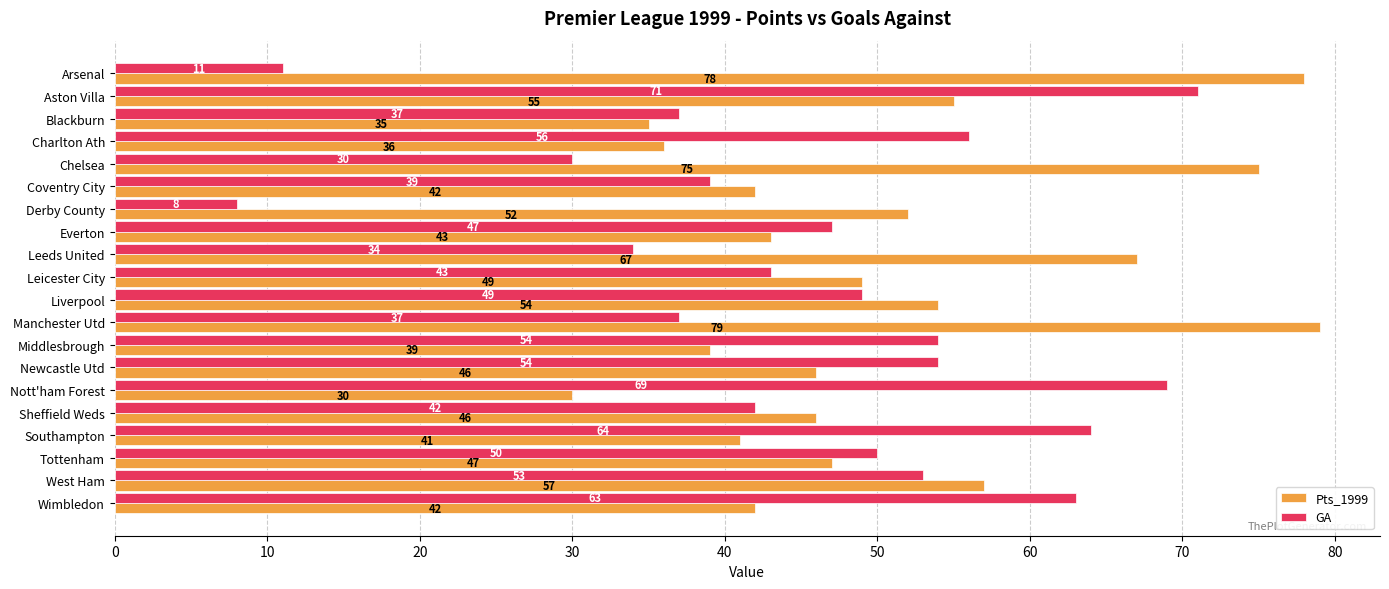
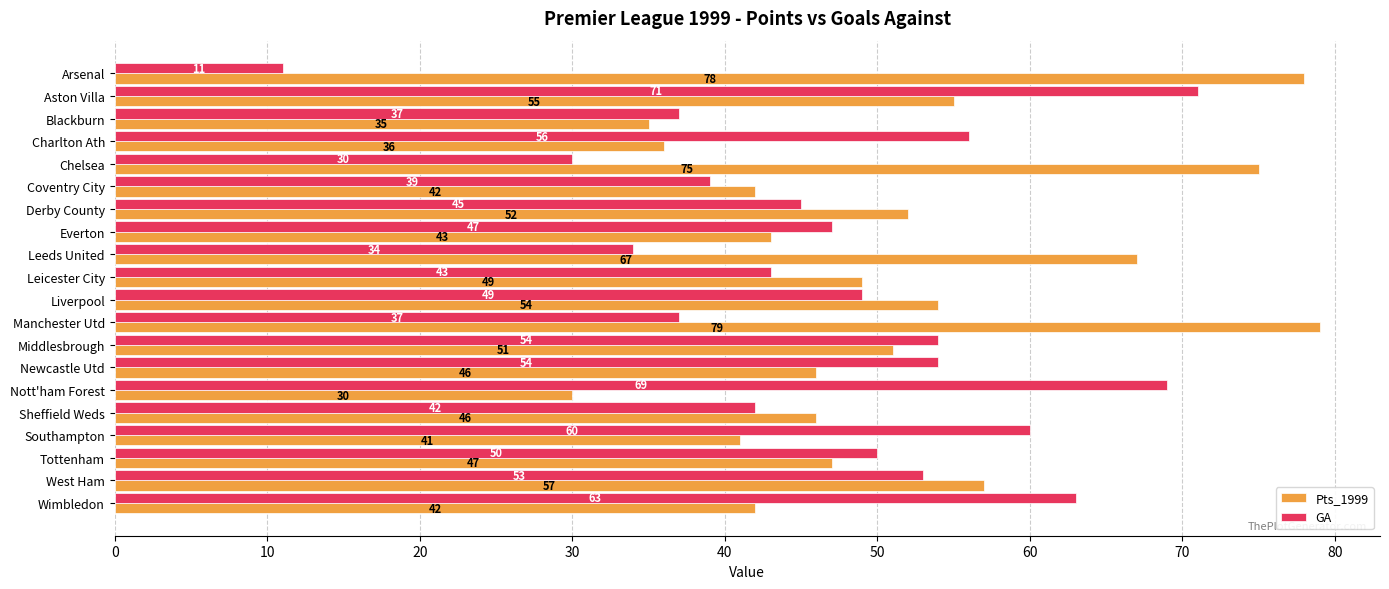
GA, Derby County: 8 -> 45
Pts_1999, Middlesbrough: 39 -> 51
GA, Southampton: 64 -> 60
